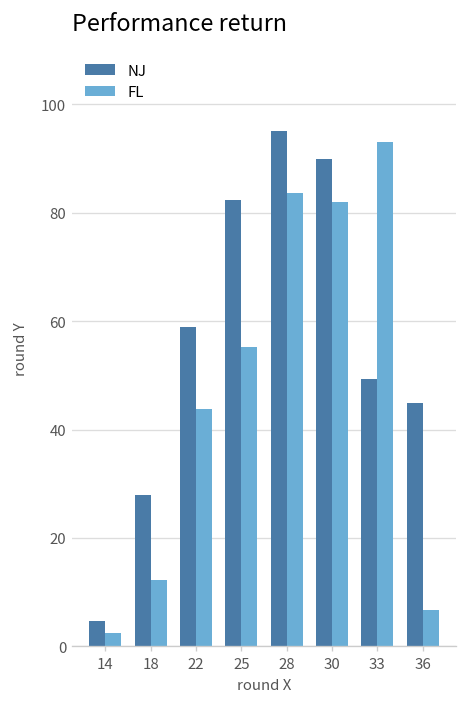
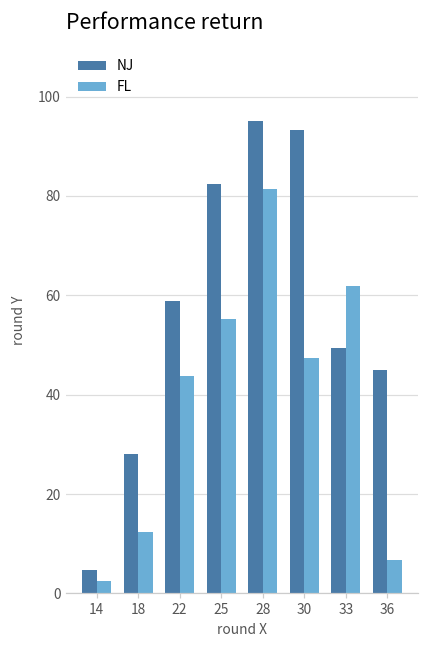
FL, 28: 84 -> 81
NJ, 30: 90 -> 93
FL, 30: 82 -> 47
FL, 33: 93 -> 62
